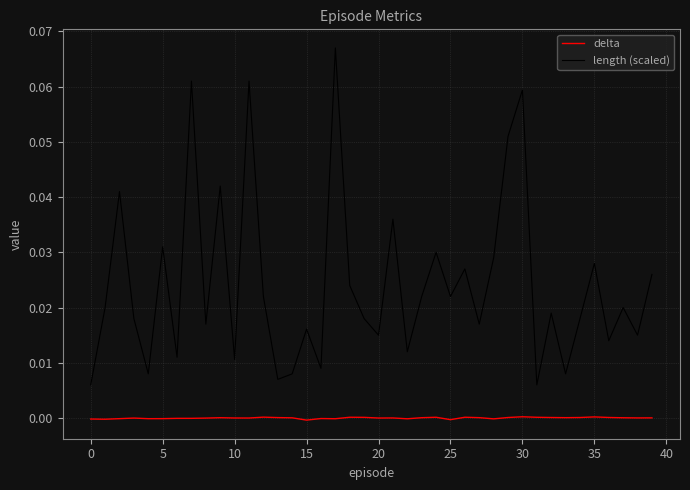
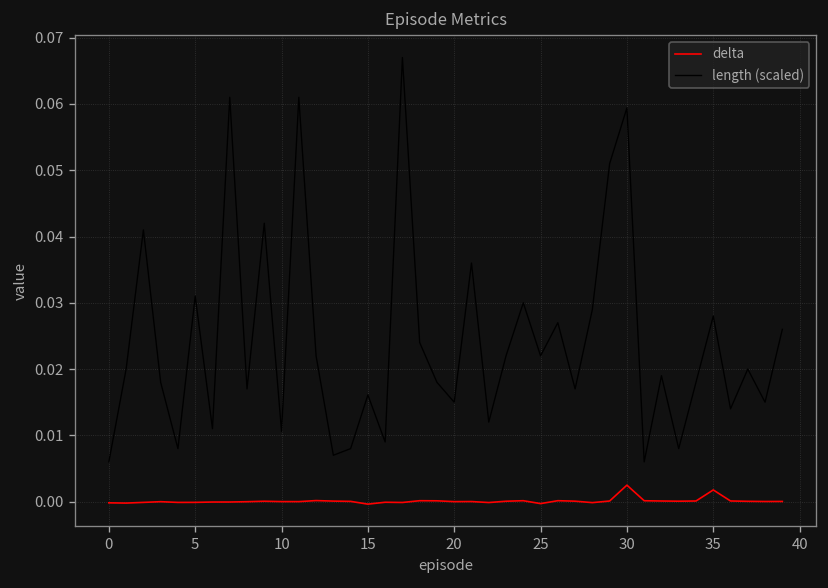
delta, 30: 0.000 -> 0.002
delta, 35: 0.000 -> 0.002
